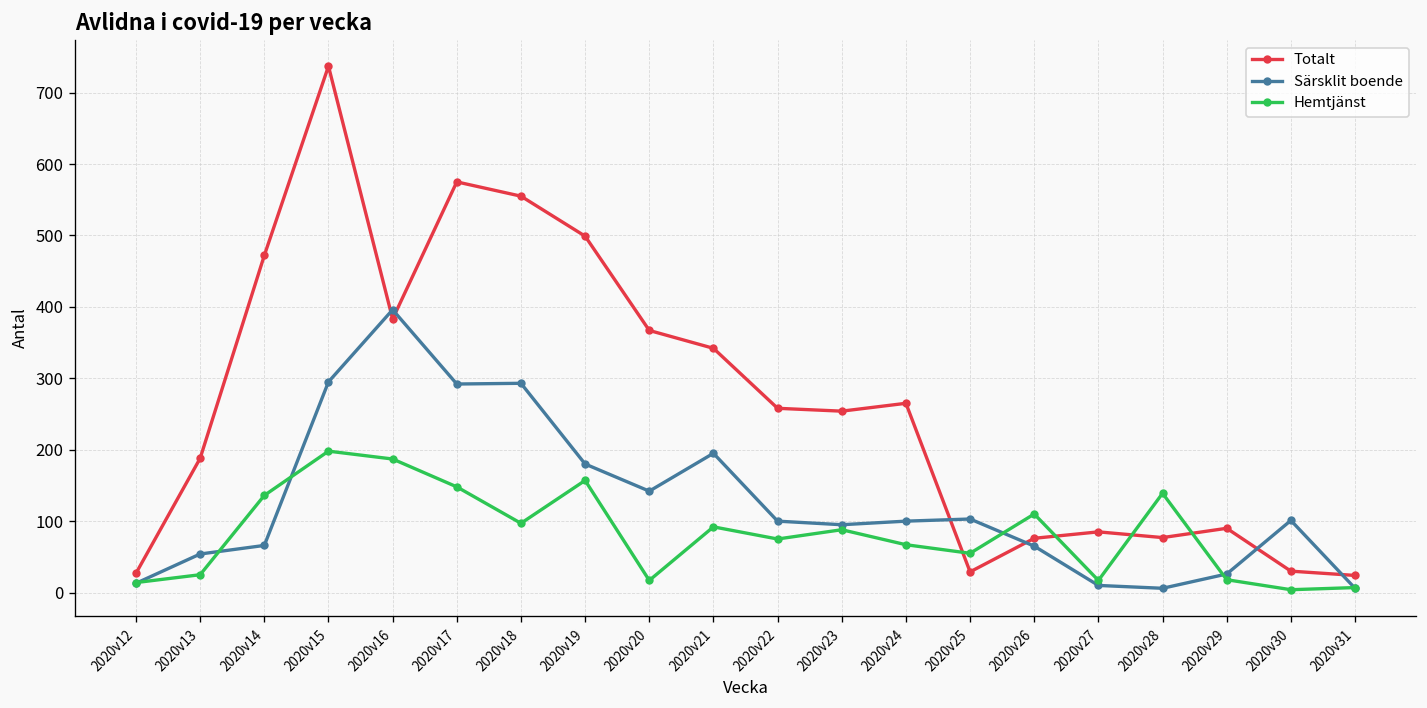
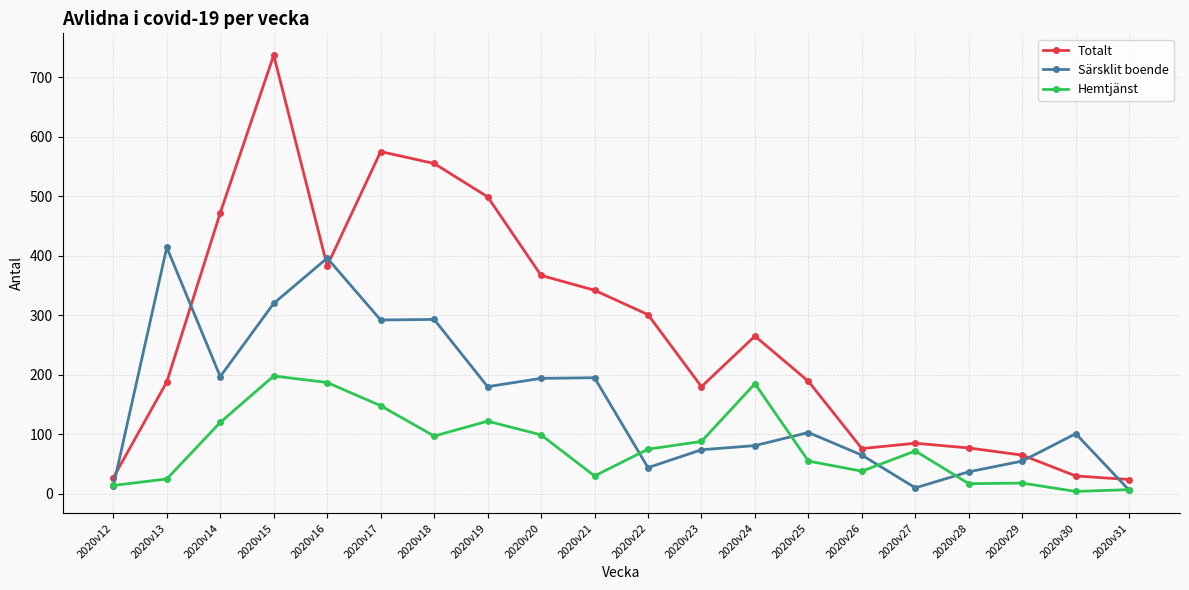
Särsklit boende, 2020v13: 50 -> 410
Särsklit boende, 2020v14: 70 -> 200
Hemtjänst, 2020v14: 140 -> 120
Särsklit boende, 2020v15: 300 -> 320
Hemtjänst, 2020v19: 160 -> 120
Särsklit boende, 2020v20: 140 -> 190
Hemtjänst, 2020v20: 20 -> 100
Hemtjänst, 2020v21: 90 -> 30
Totalt, 2020v22: 260 -> 300
Särsklit boende, 2020v22: 100 -> 40
Totalt, 2020v23: 250 -> 180
Särsklit boende, 2020v23: 100 -> 70
Särsklit boende, 2020v24: 100 -> 80
Hemtjänst, 2020v24: 70 -> 190
Totalt, 2020v25: 30 -> 190
Hemtjänst, 2020v26: 110 -> 40
Hemtjänst, 2020v27: 20 -> 70
Särsklit boende, 2020v28: 10 -> 40
Hemtjänst, 2020v28: 140 -> 20
Totalt, 2020v29: 90 -> 70
Särsklit boende, 2020v29: 30 -> 60
